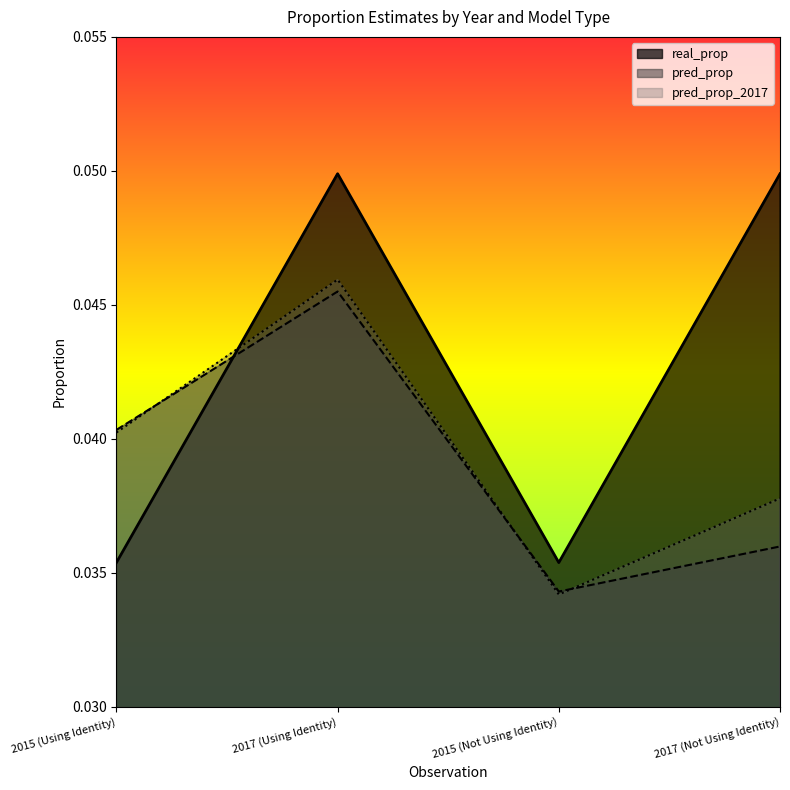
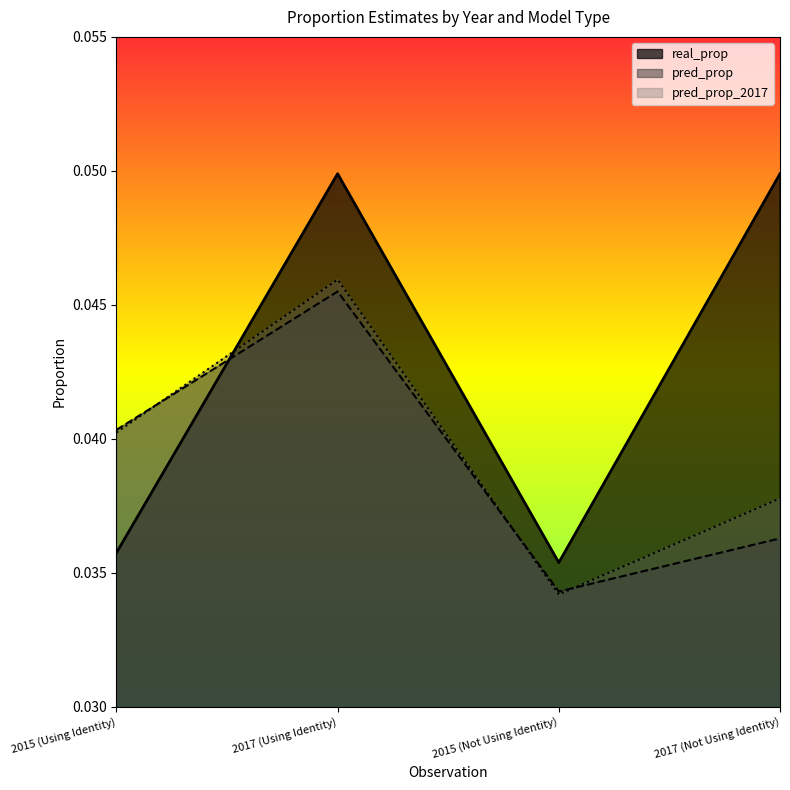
real_prop, 2015 (Using Identity): 0.0354 -> 0.0357
pred_prop, 2017 (Not Using Identity): 0.0360 -> 0.0363
